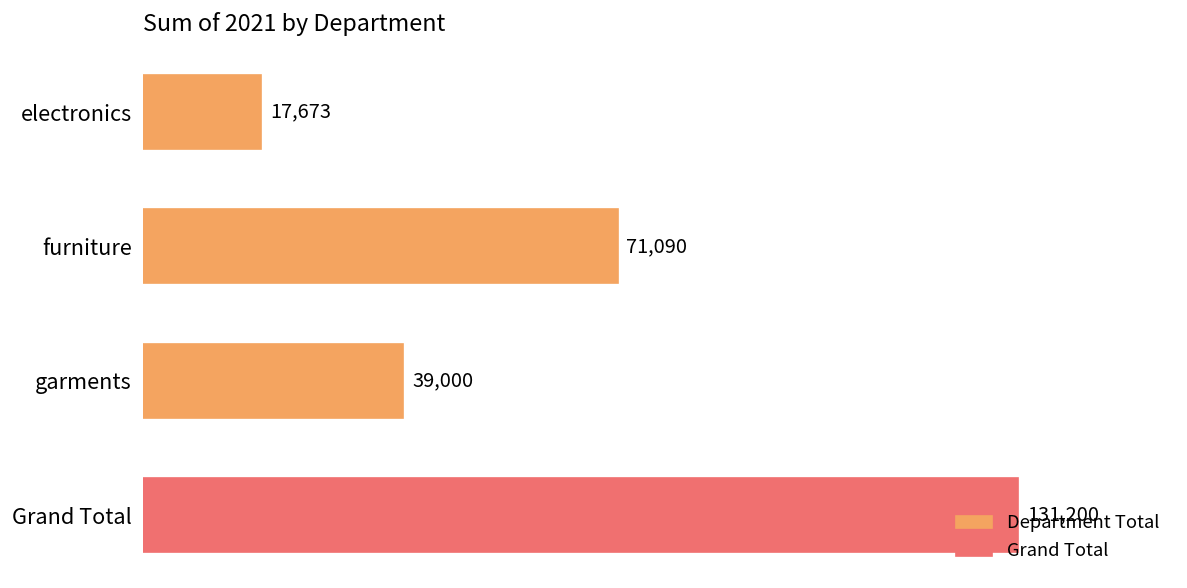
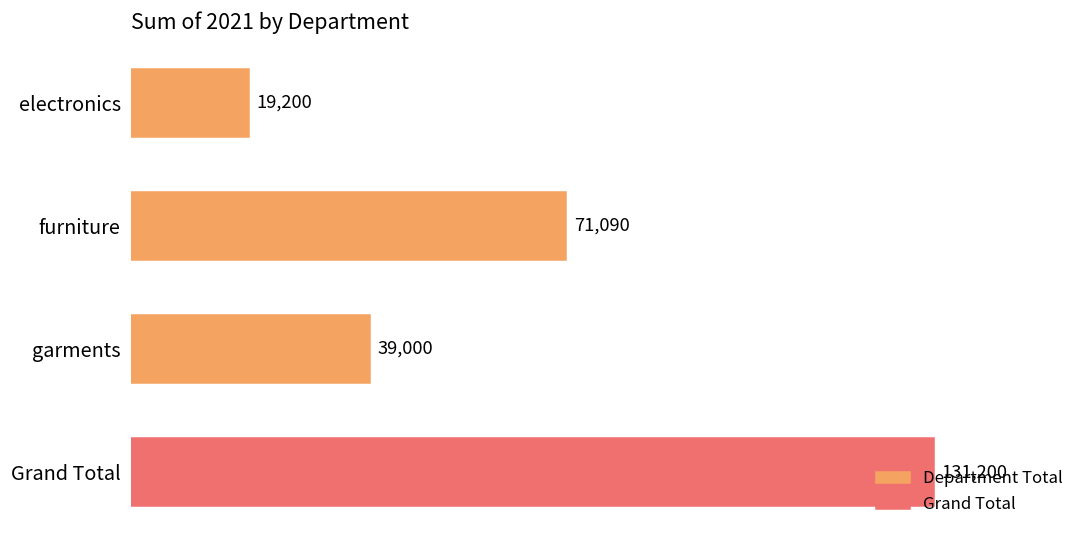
electronics: 17,673 -> 19,200
